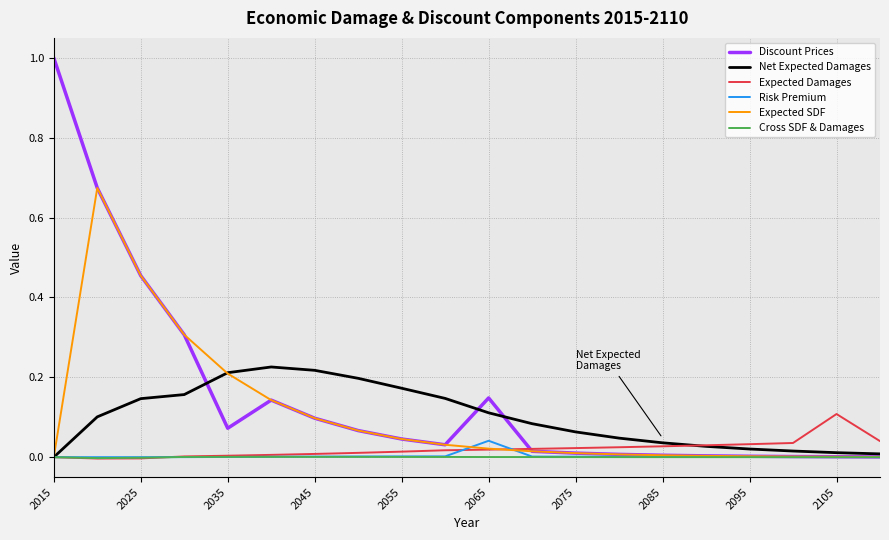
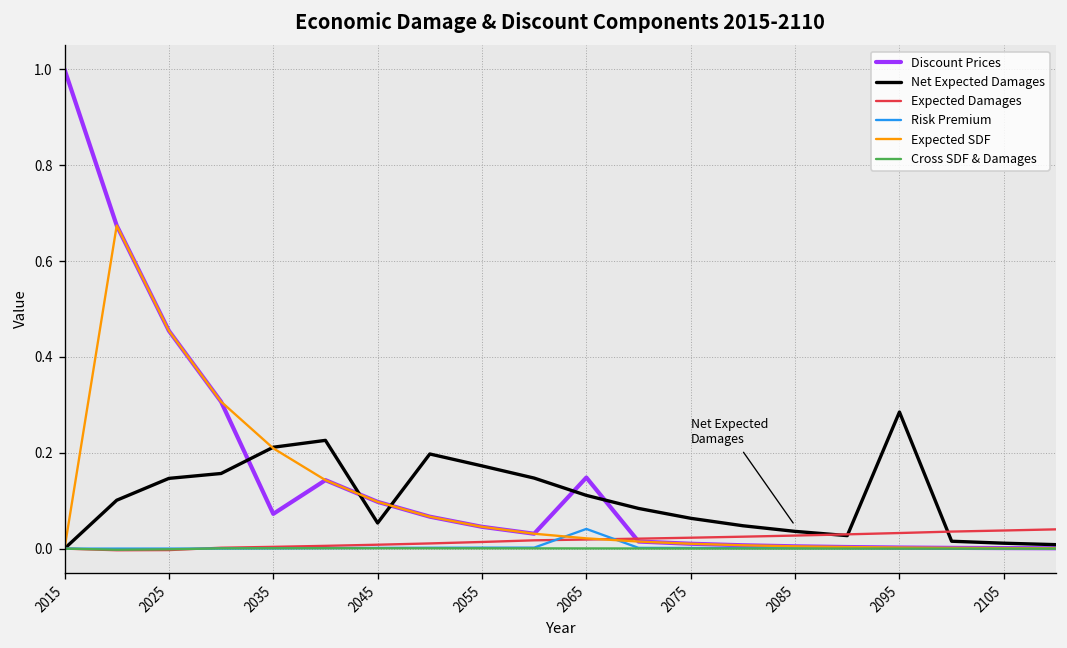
Net Expected Damages, 2045: 0.22 -> 0.05
Net Expected Damages, 2095: 0.02 -> 0.29
Expected Damages, 2105: 0.11 -> 0.04
